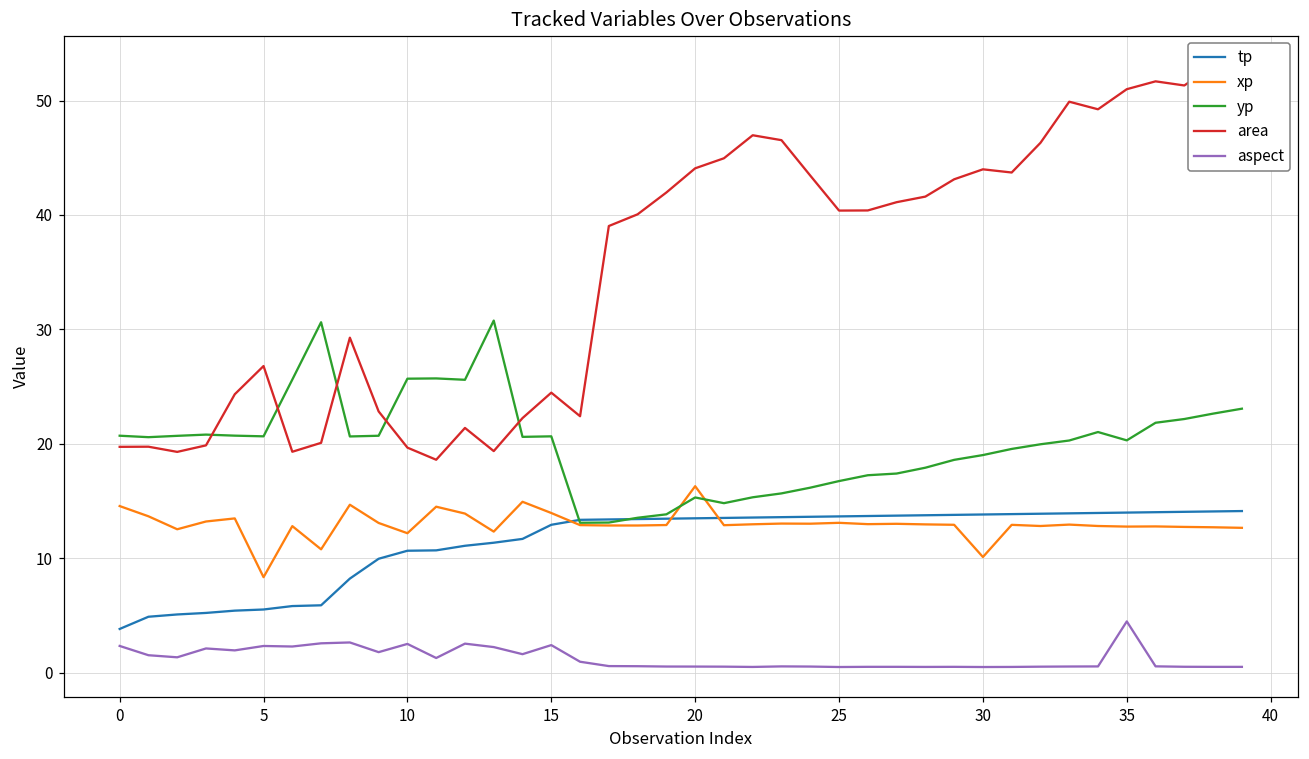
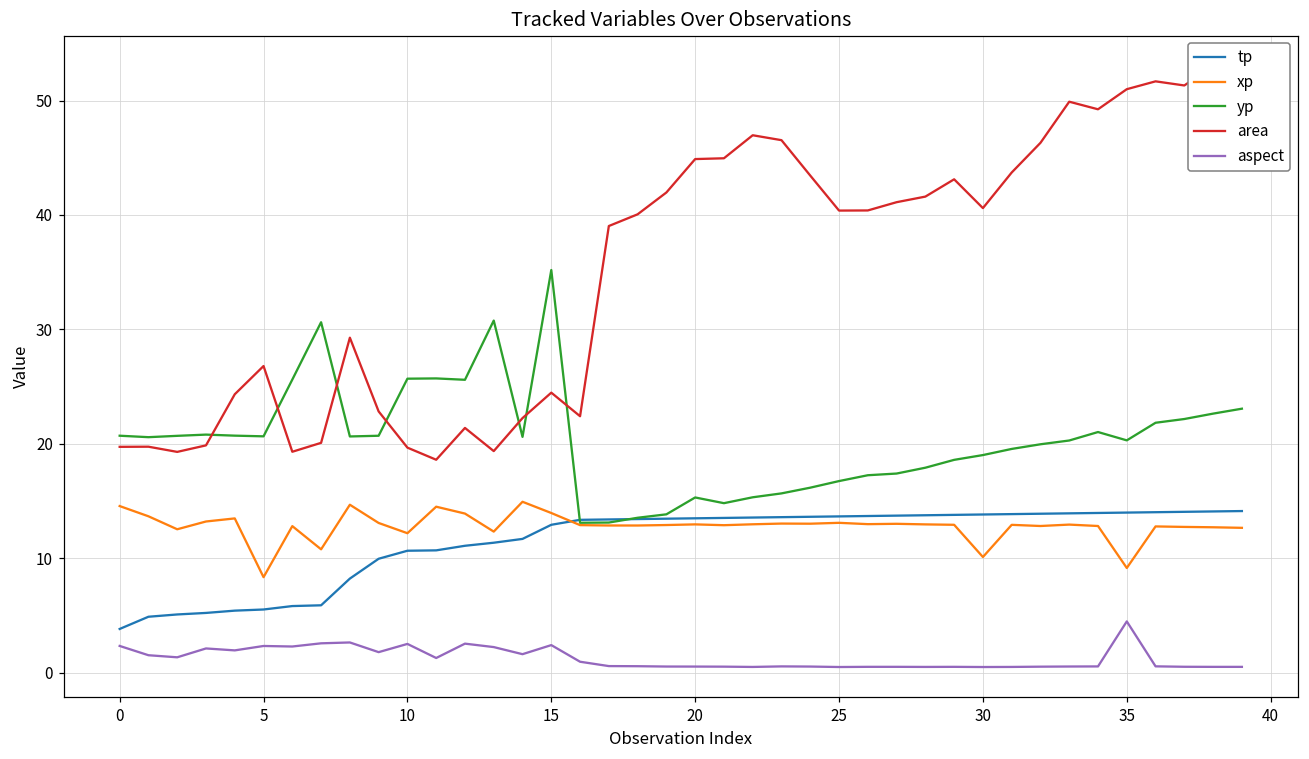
yp, 15: 20.7 -> 35.2
xp, 20: 16.3 -> 13.0
area, 20: 44.1 -> 44.9
area, 30: 44.0 -> 40.6
xp, 35: 12.8 -> 9.2
